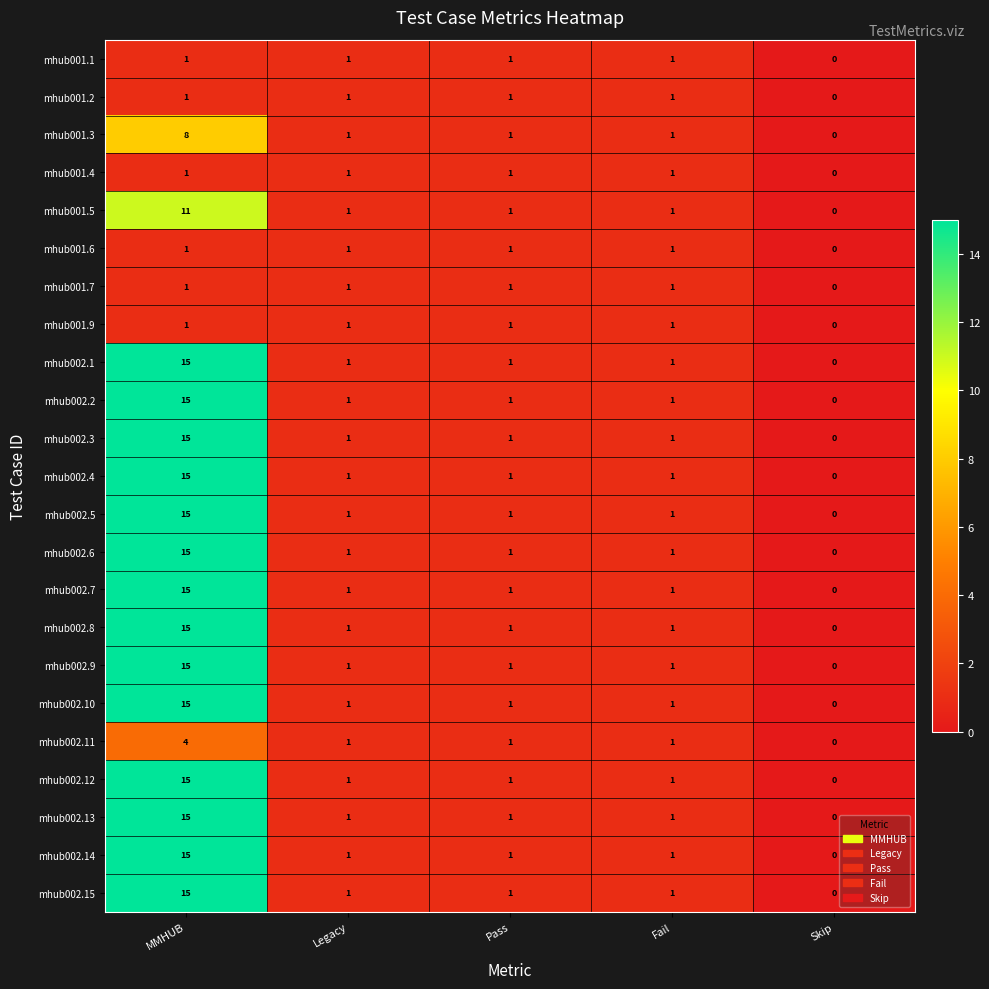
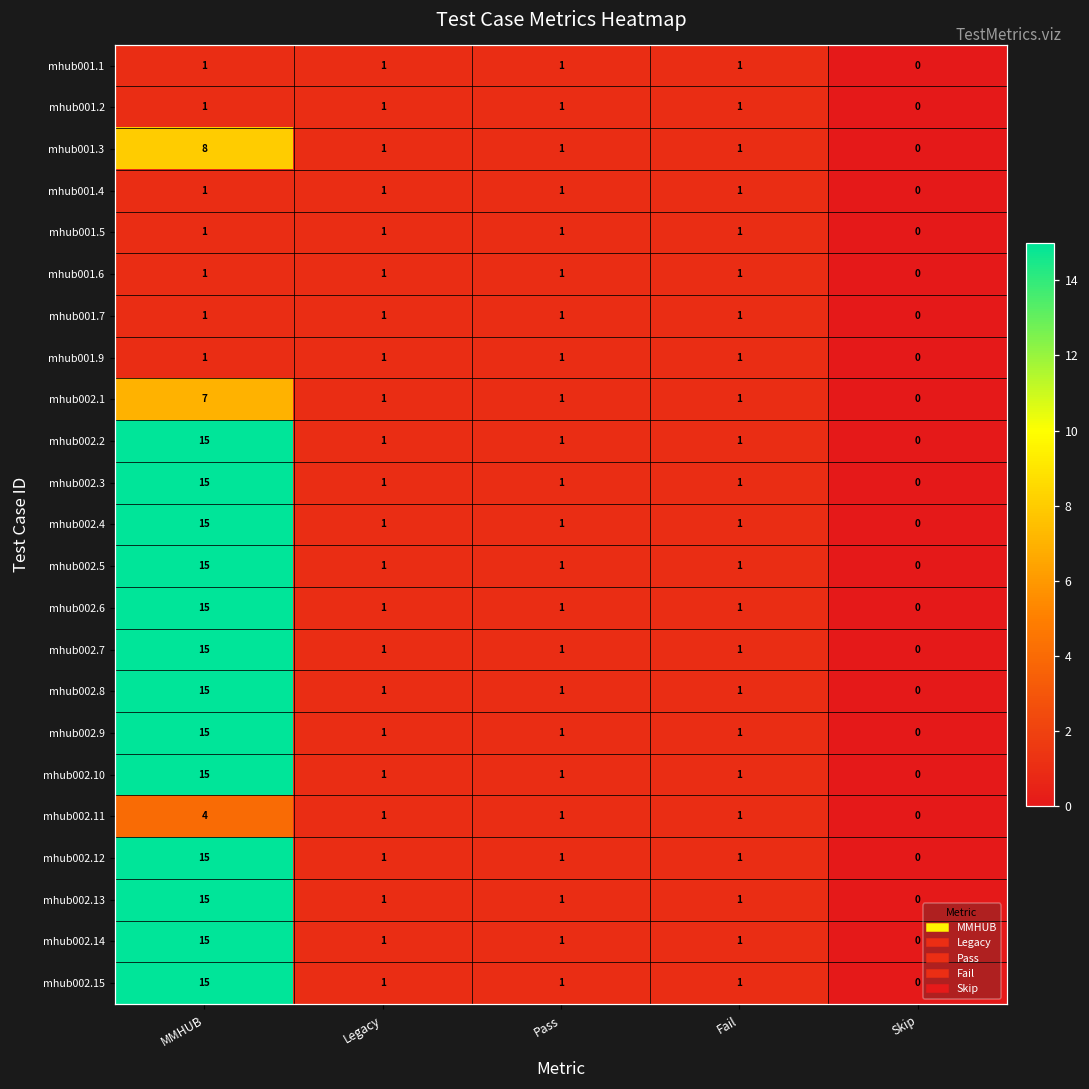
mhub001.5, MMHUB: 11 -> 1
mhub002.1, MMHUB: 15 -> 7
